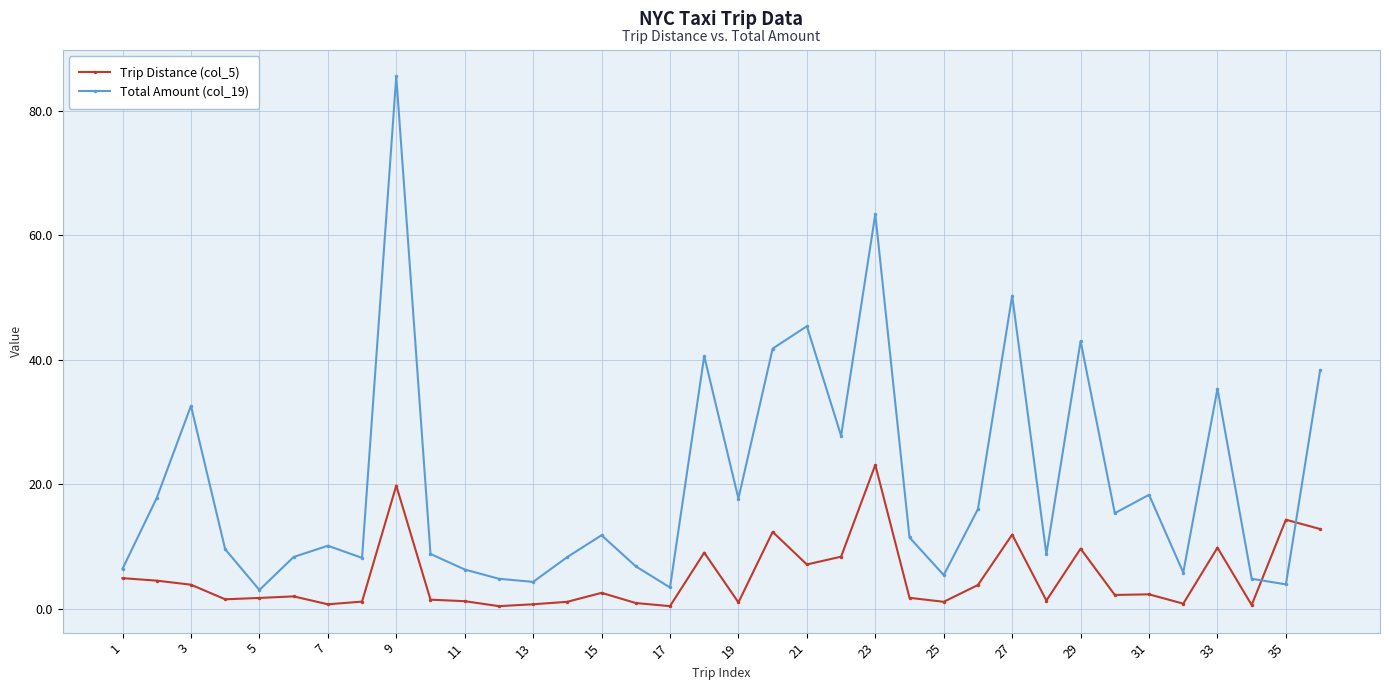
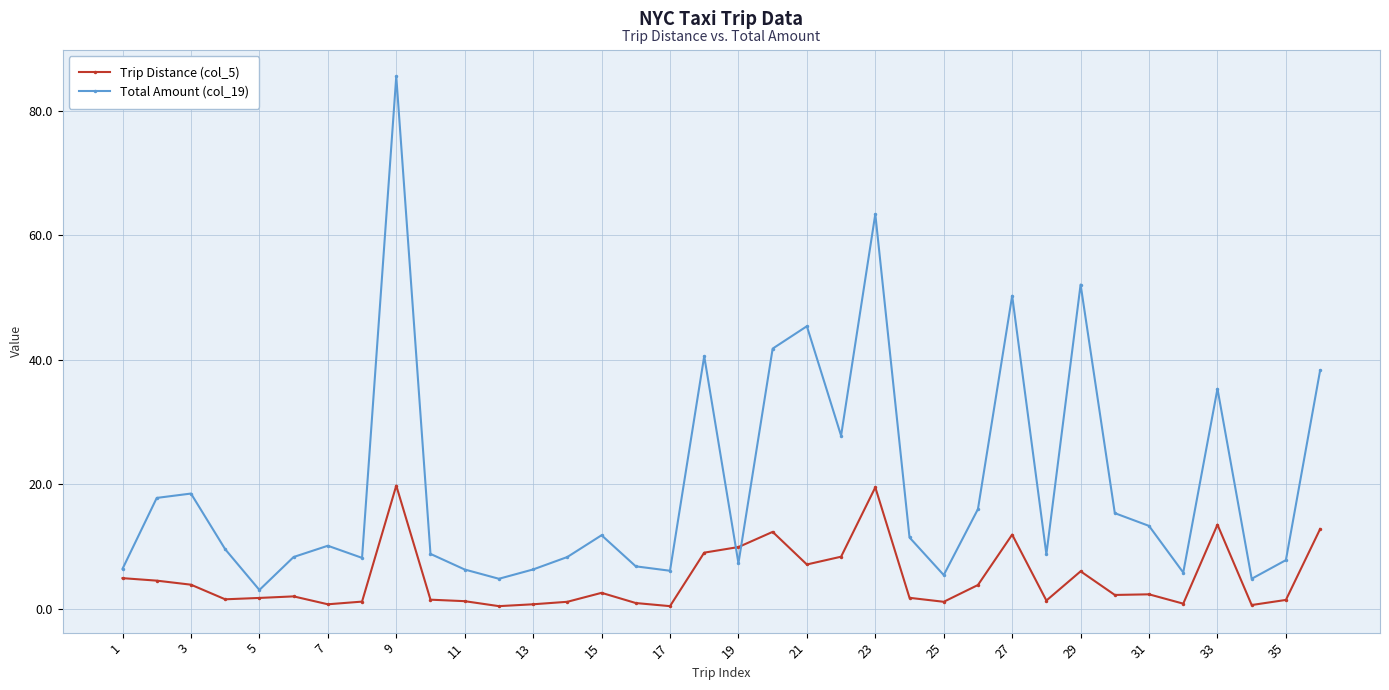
Total Amount (col_19), 3: 33 -> 19
Total Amount (col_19), 13: 4 -> 6
Total Amount (col_19), 17: 3 -> 6
Trip Distance (col_5), 19: 1 -> 10
Total Amount (col_19), 19: 18 -> 7
Trip Distance (col_5), 23: 23 -> 20
Trip Distance (col_5), 29: 10 -> 6
Total Amount (col_19), 29: 43 -> 52
Total Amount (col_19), 31: 18 -> 13
Trip Distance (col_5), 33: 10 -> 14
Trip Distance (col_5), 35: 14 -> 1
Total Amount (col_19), 35: 4 -> 8
